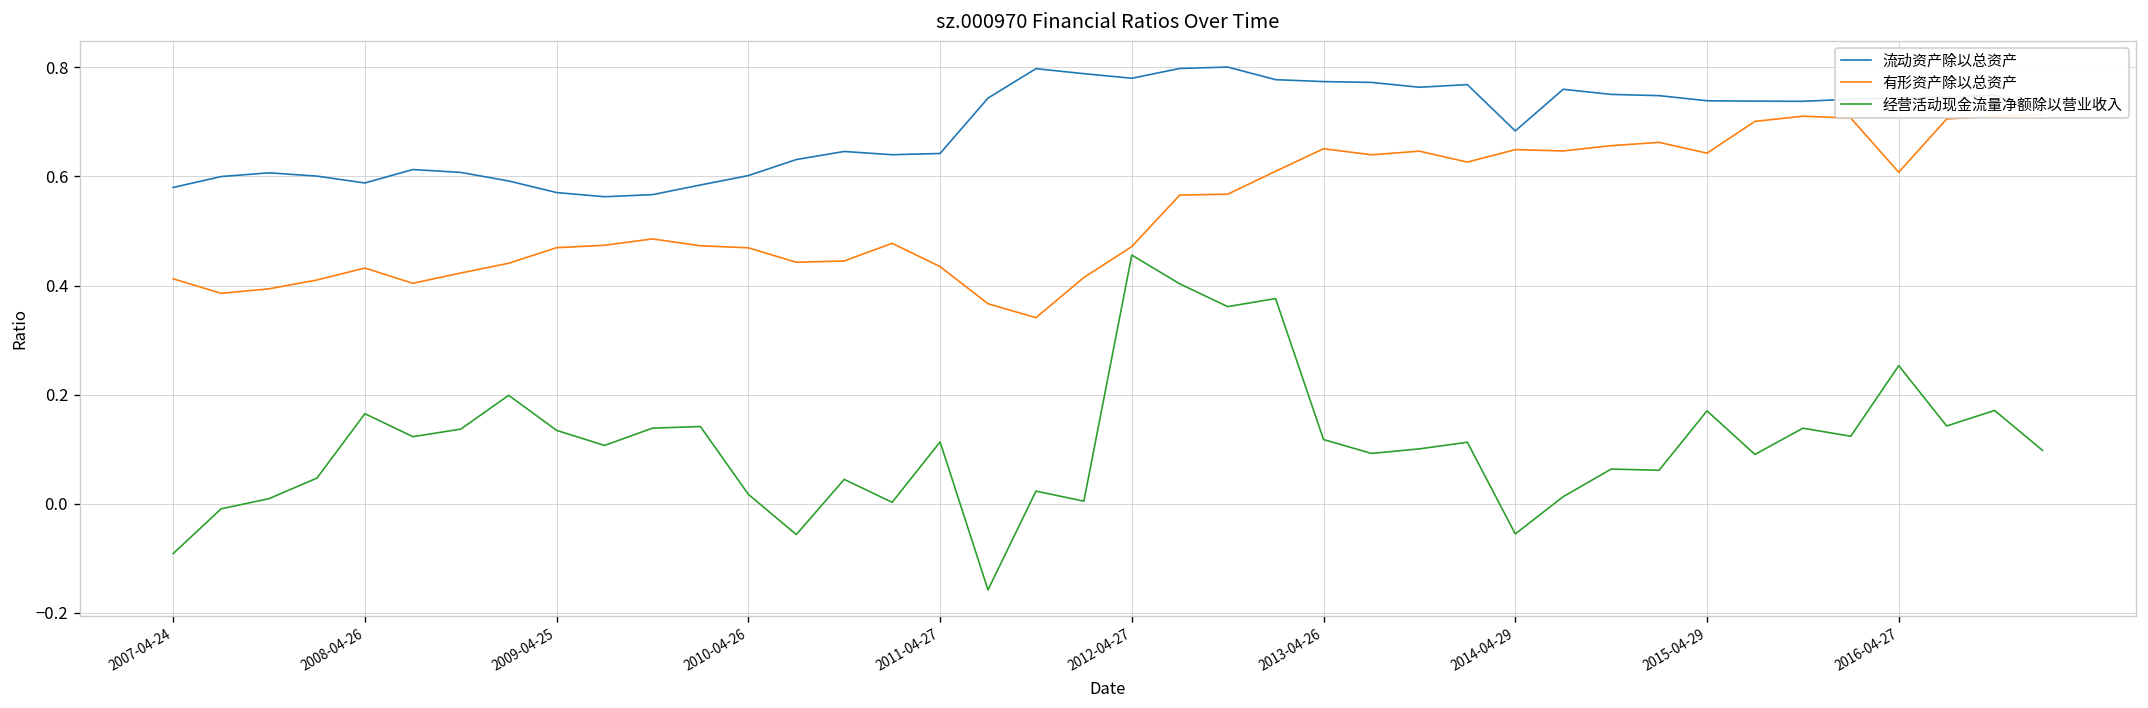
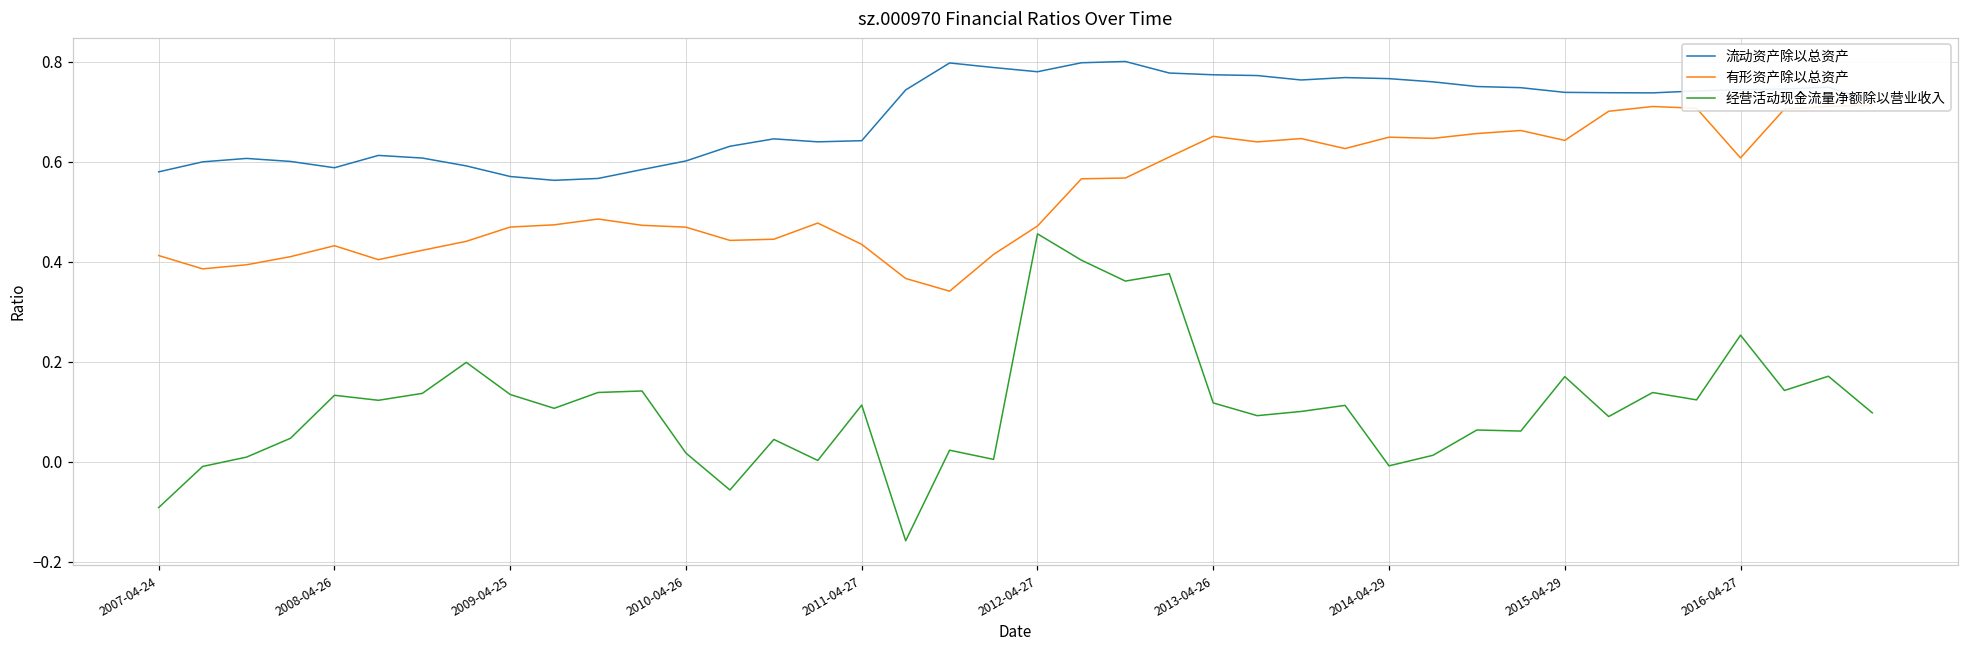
经营活动现金流量净额除以营业收入, 2008-04-26: 0.17 -> 0.13
流动资产除以总资产, 2014-04-29: 0.68 -> 0.77
经营活动现金流量净额除以营业收入, 2014-04-29: -0.06 -> -0.01
